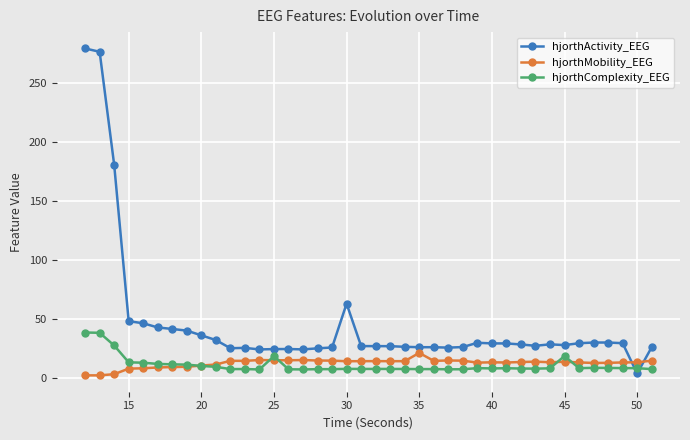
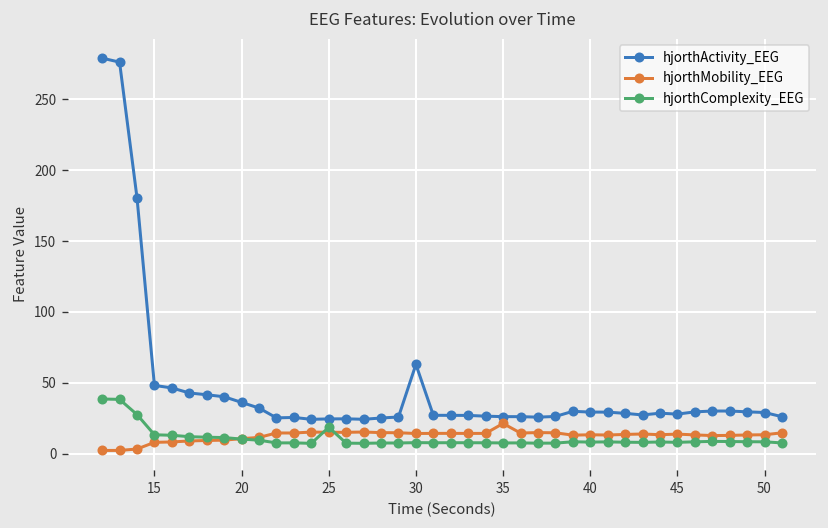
hjorthComplexity_EEG, 45: 19 -> 8
hjorthActivity_EEG, 50: 4 -> 29
